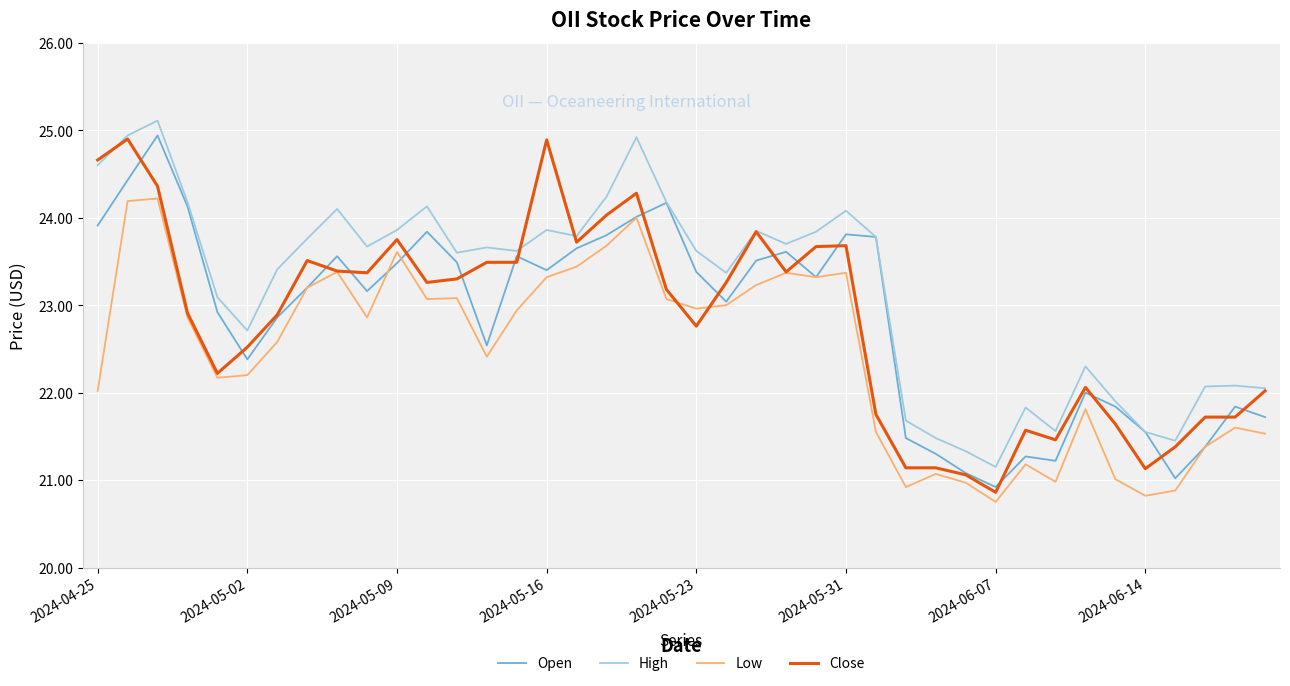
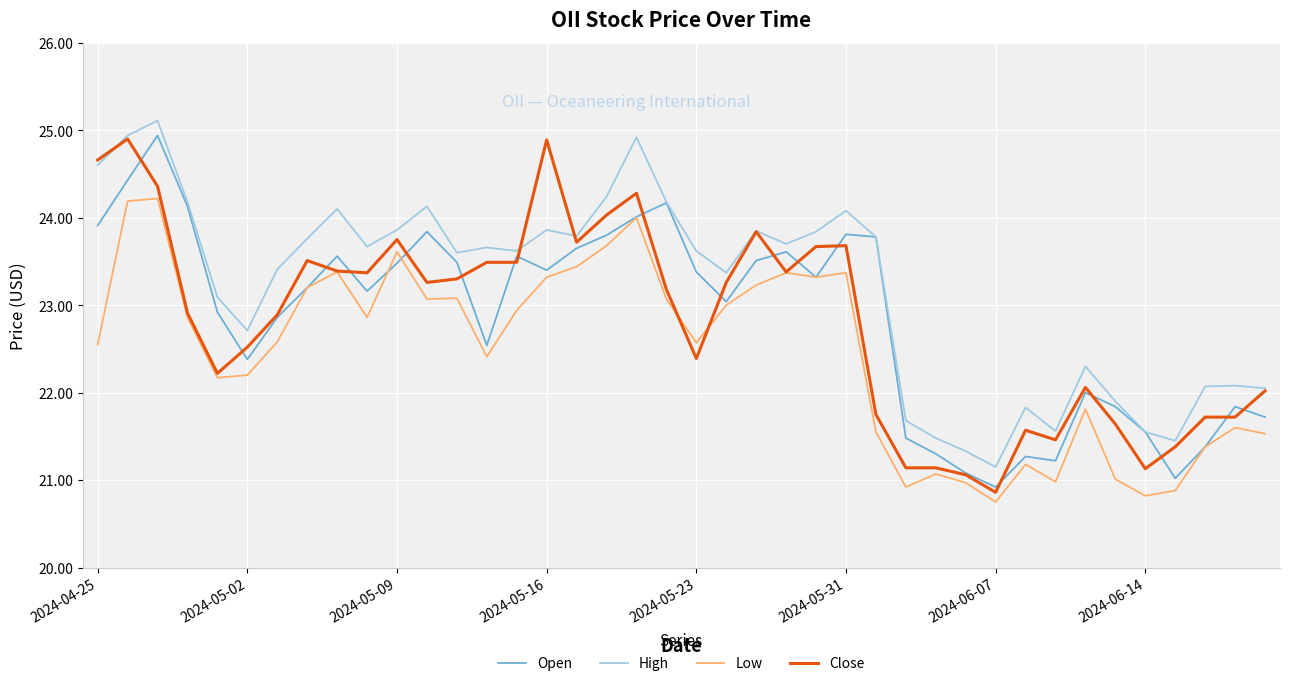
Low, 2024-04-25: 22.0 -> 22.6
Low, 2024-05-23: 23.0 -> 22.6
Close, 2024-05-23: 22.8 -> 22.4
